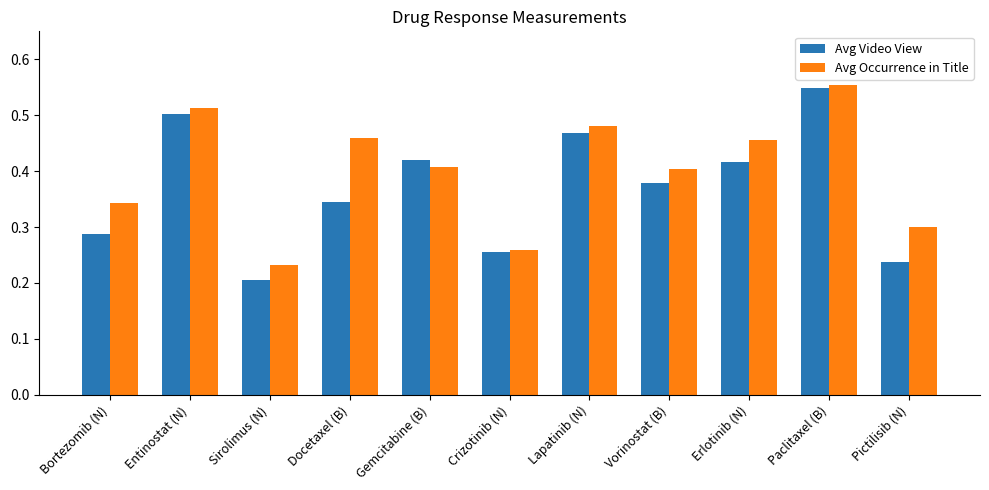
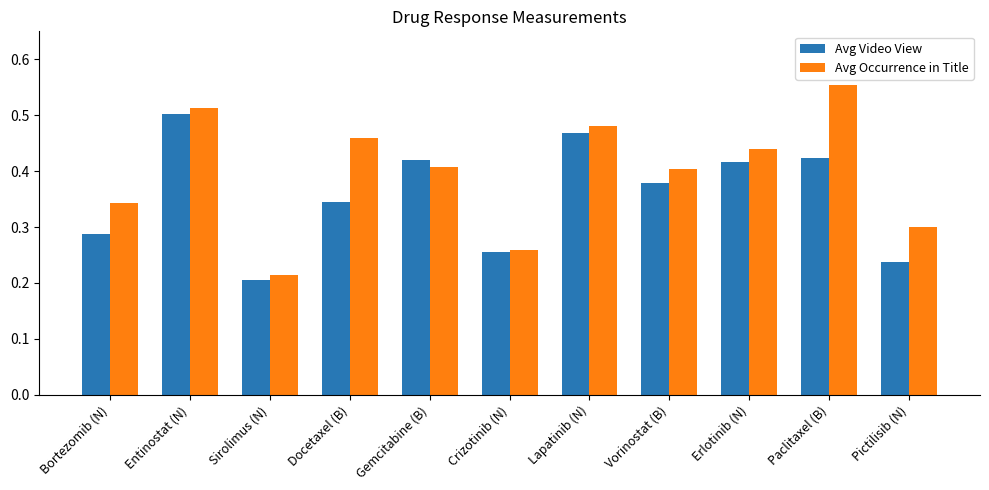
Avg Occurrence in Title, Sirolimus (N): 0.23 -> 0.21
Avg Occurrence in Title, Erlotinib (N): 0.46 -> 0.44
Avg Video View, Paclitaxel (B): 0.55 -> 0.42
